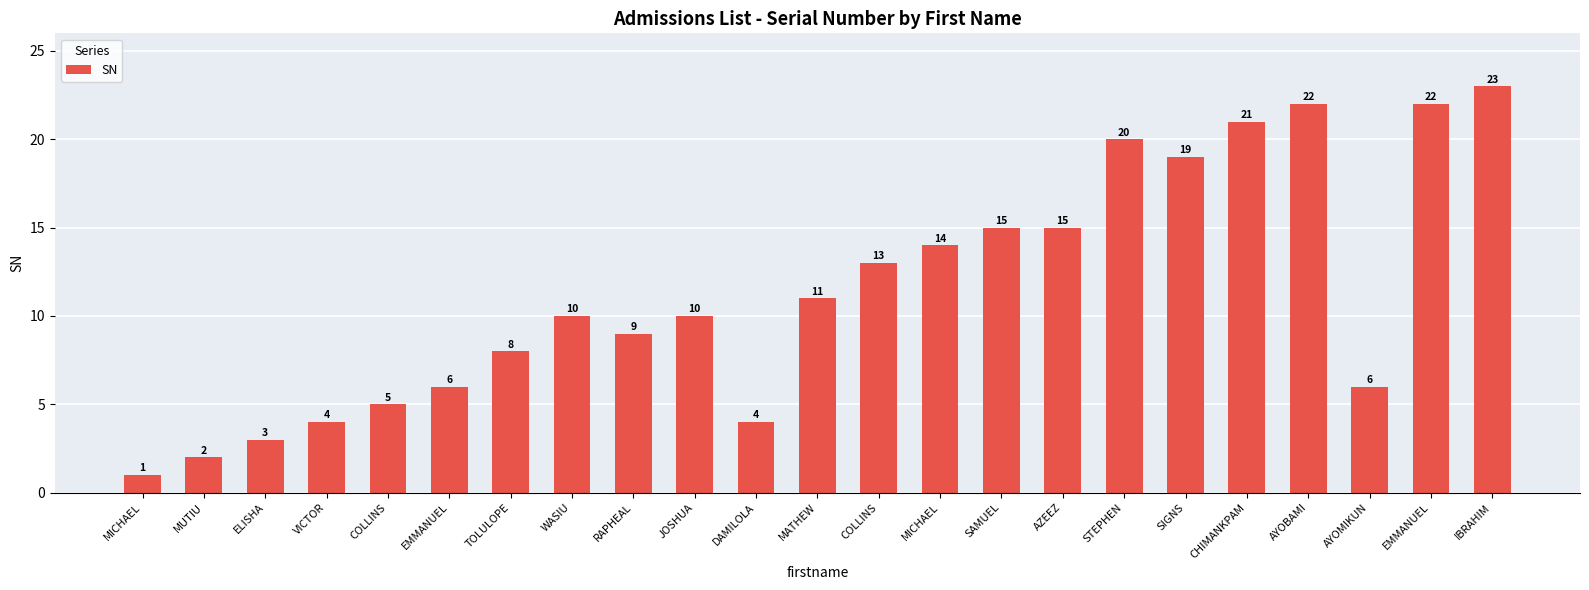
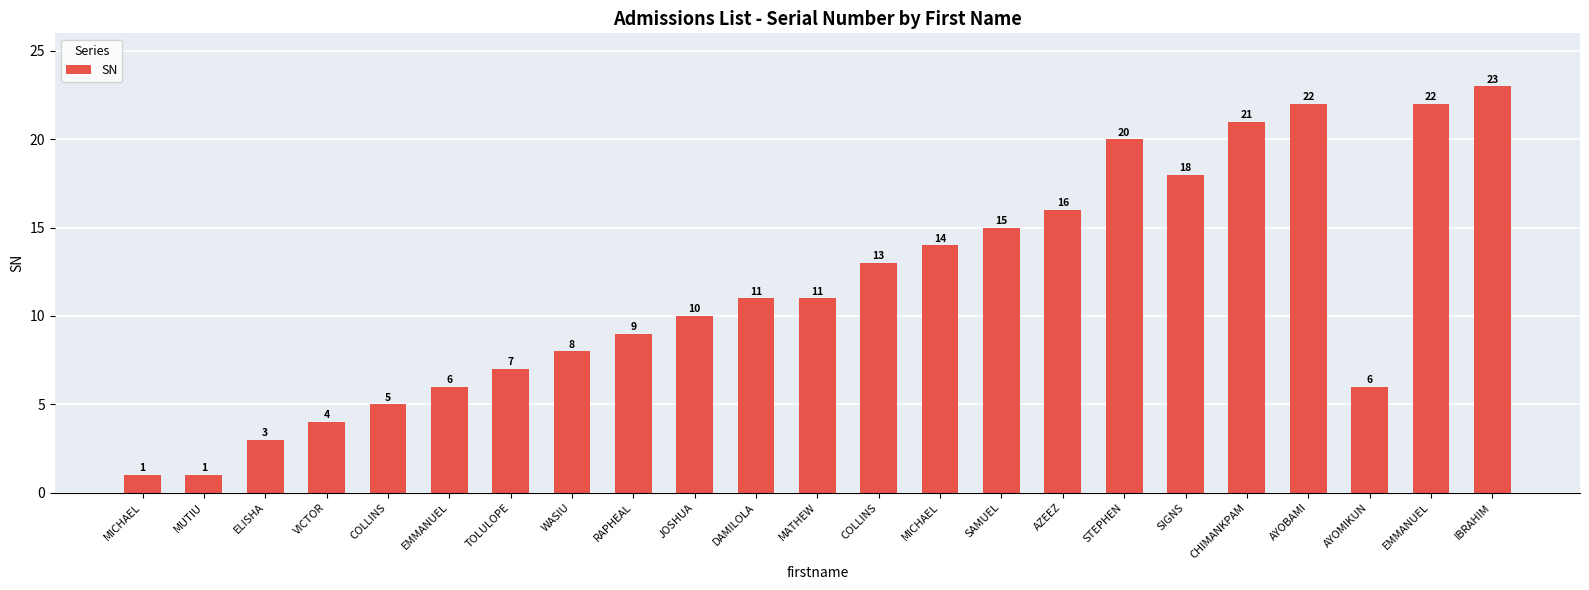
MUTIU: 2 -> 1
TOLULOPE: 8 -> 7
WASIU: 10 -> 8
DAMILOLA: 4 -> 11
AZEEZ: 15 -> 16
SIGNS: 19 -> 18
